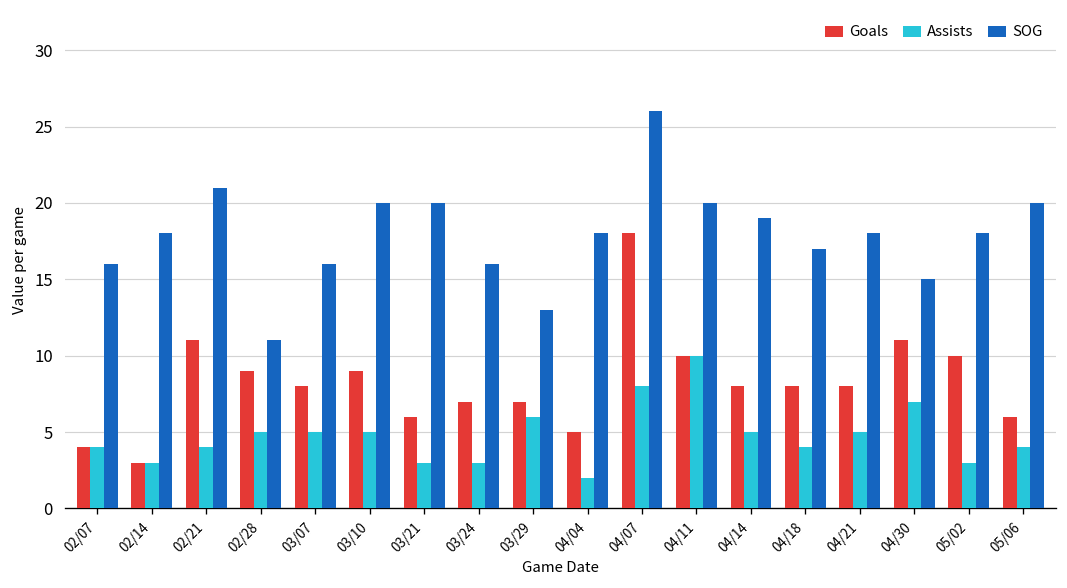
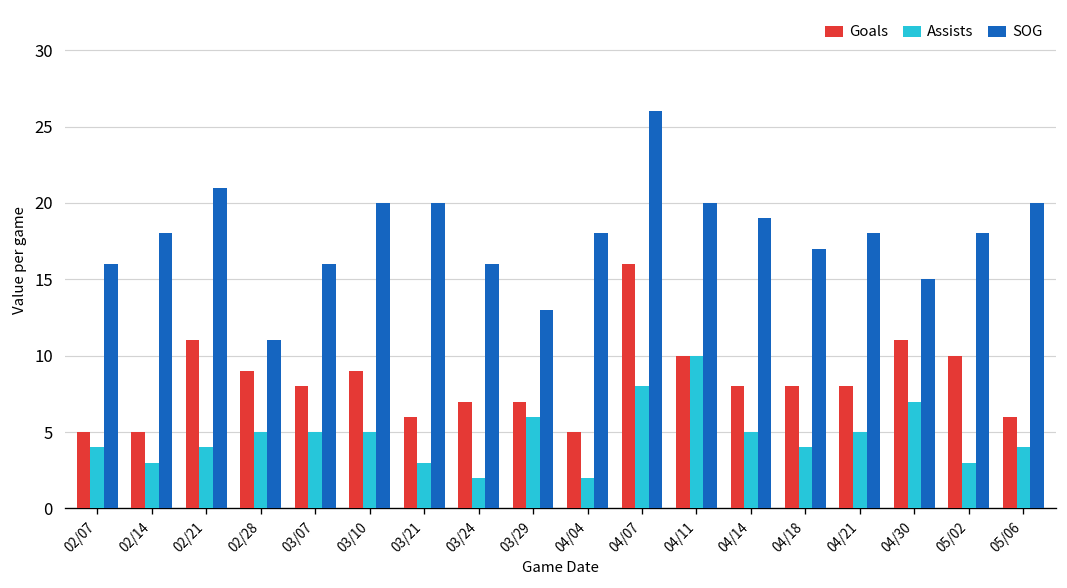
Goals, 02/07: 4 -> 5
Goals, 02/14: 3 -> 5
Assists, 03/24: 3 -> 2
Goals, 04/07: 18 -> 16
